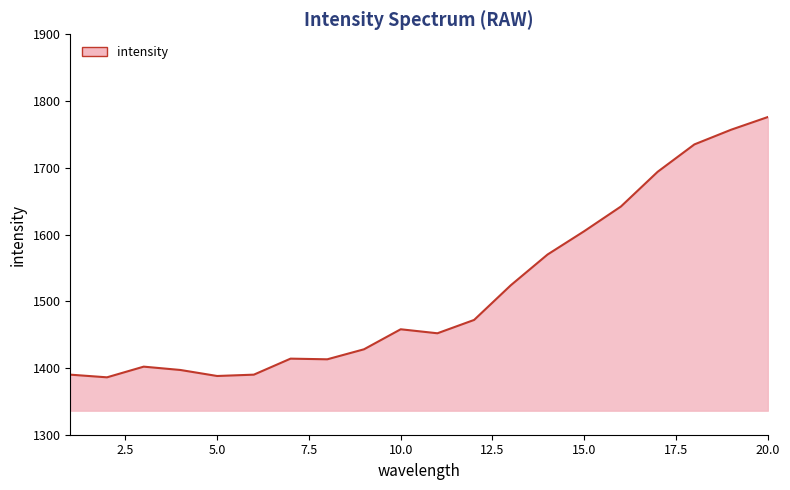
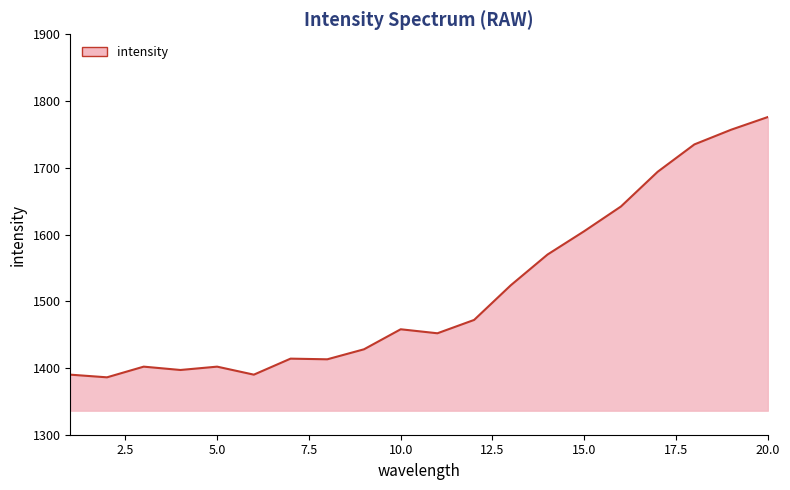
5.0: 1390 -> 1400
